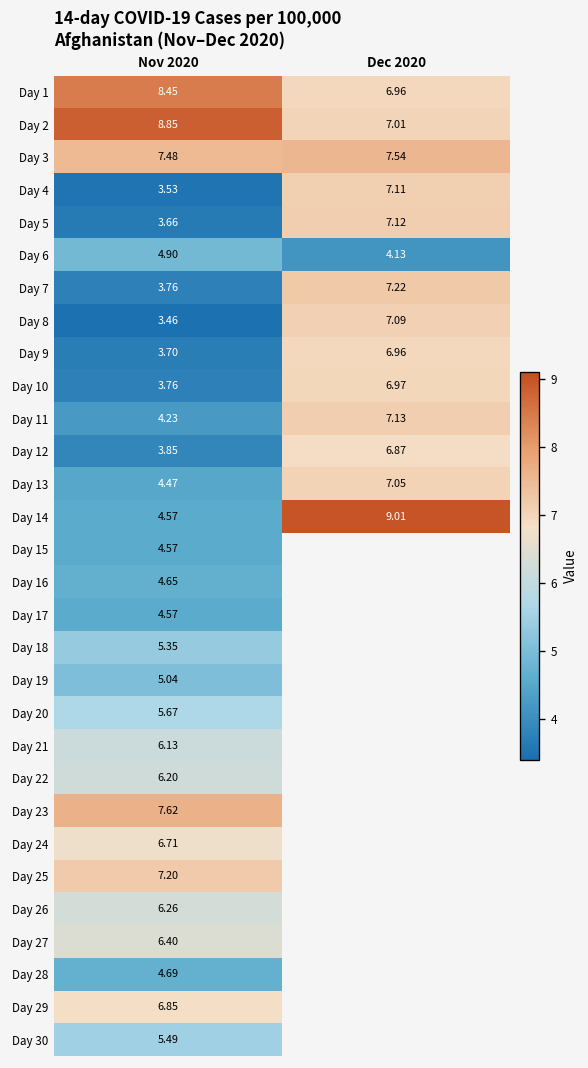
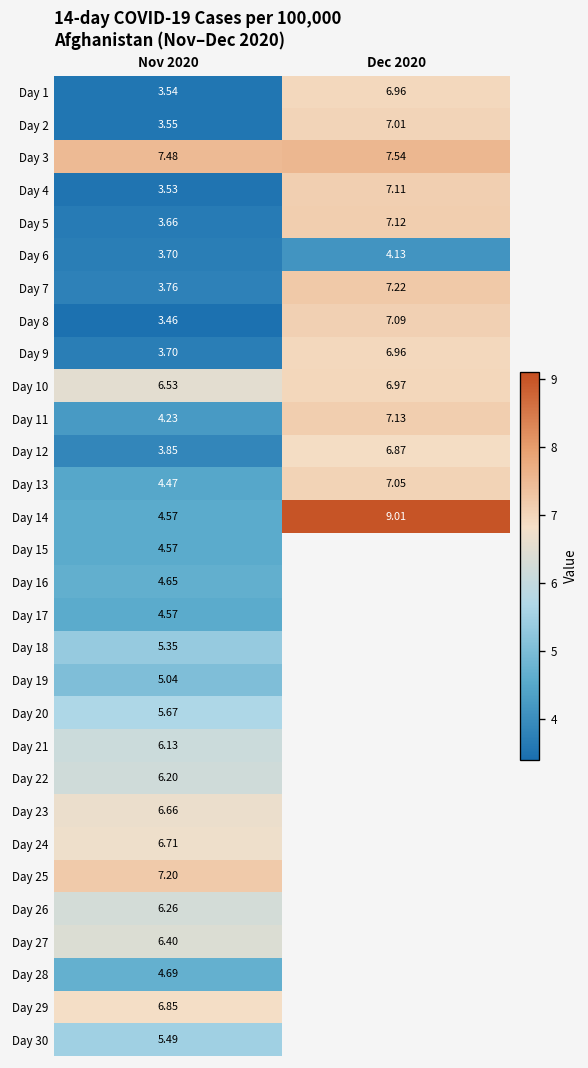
Day 1, Nov 2020: 8.45 -> 3.54
Day 2, Nov 2020: 8.85 -> 3.55
Day 6, Nov 2020: 4.90 -> 3.70
Day 10, Nov 2020: 3.76 -> 6.53
Day 23, Nov 2020: 7.62 -> 6.66
